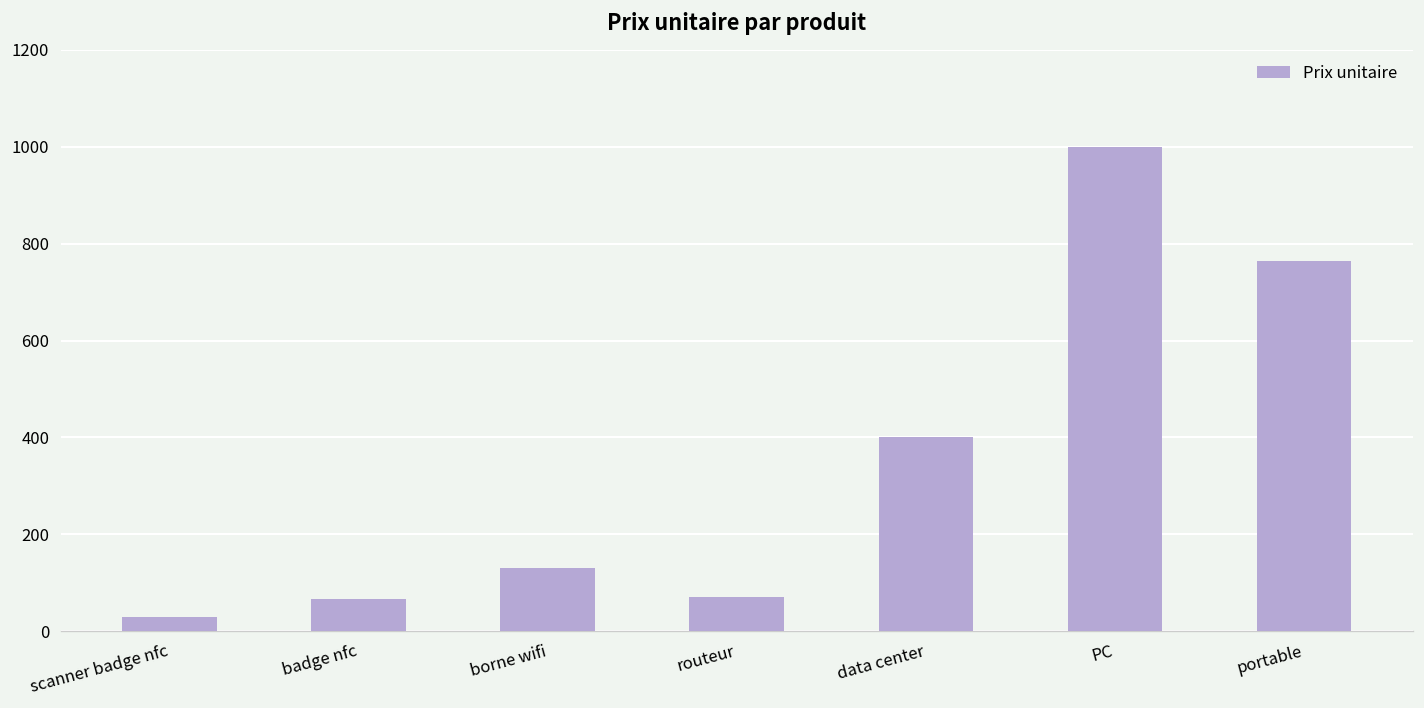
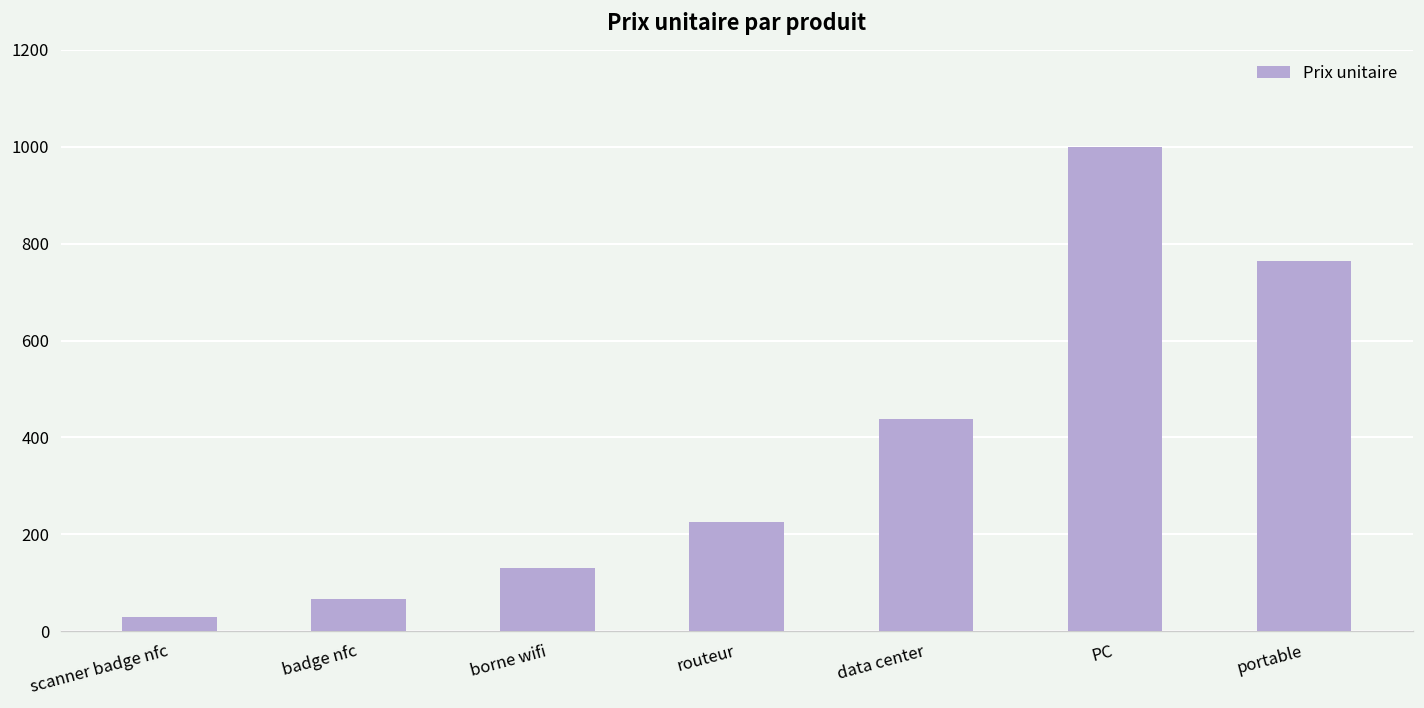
routeur: 70 -> 230
data center: 400 -> 440
